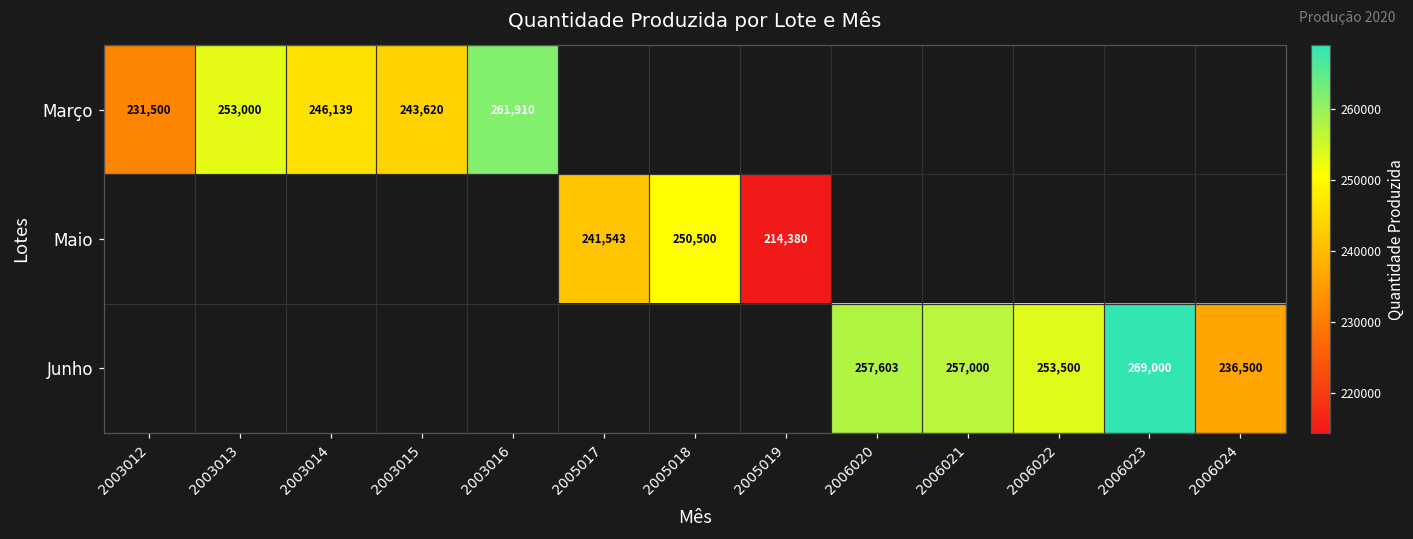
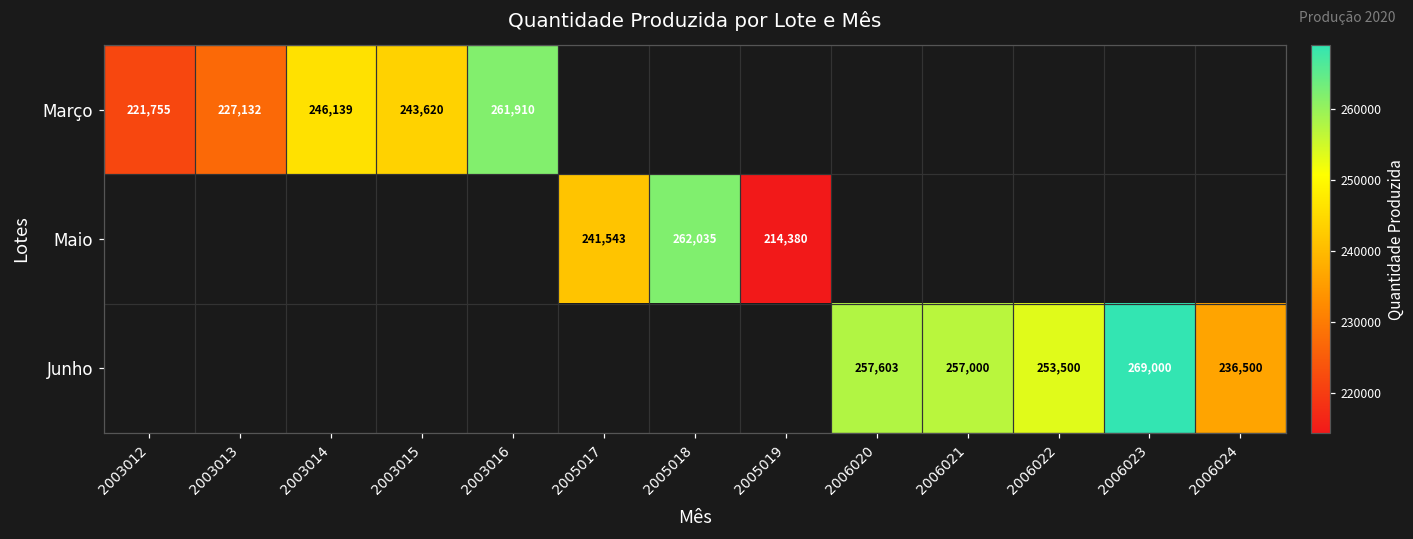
Março, 2003012: 231,500 -> 221,755
Março, 2003013: 253,000 -> 227,132
Maio, 2005018: 250,500 -> 262,035
